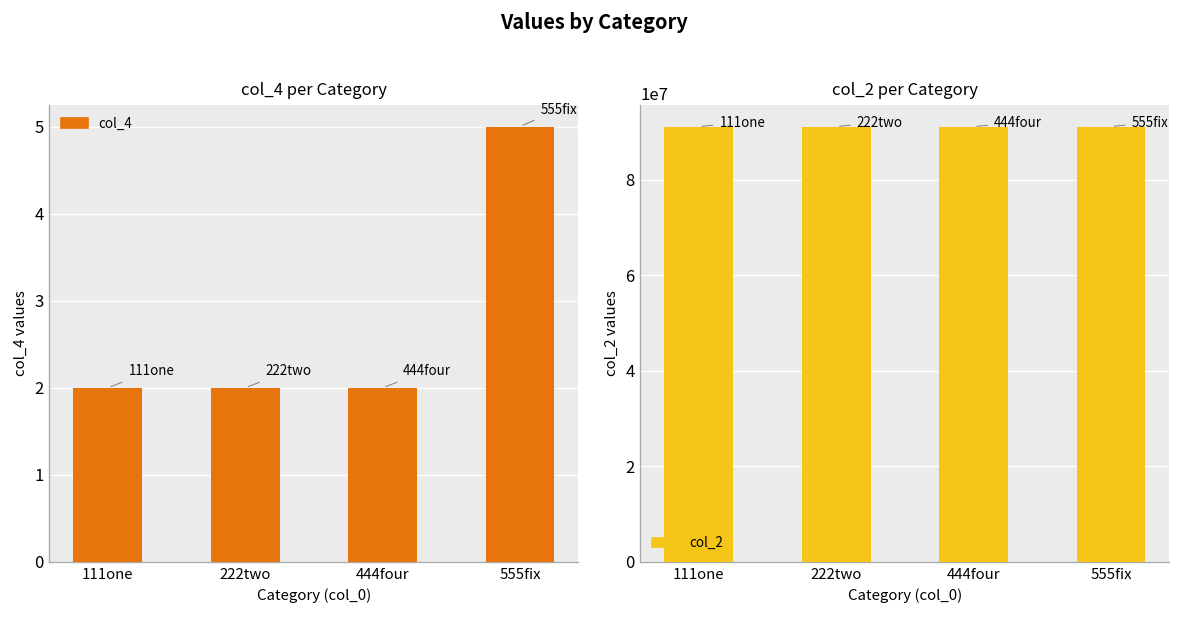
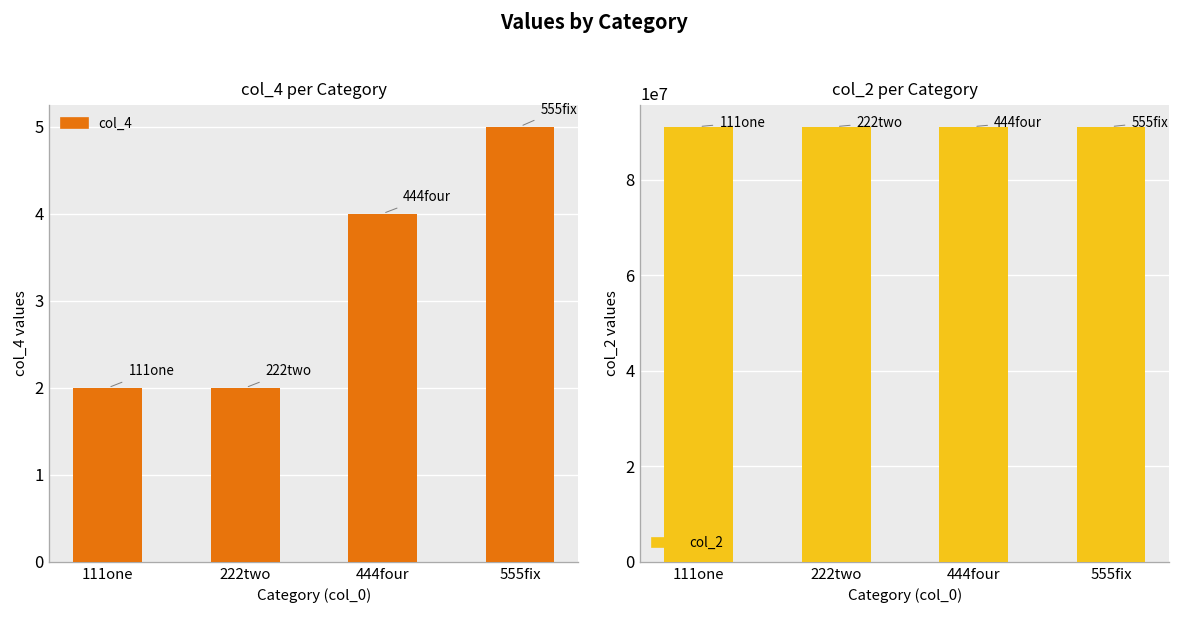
col_4 per Category, 444four: 2 -> 4
